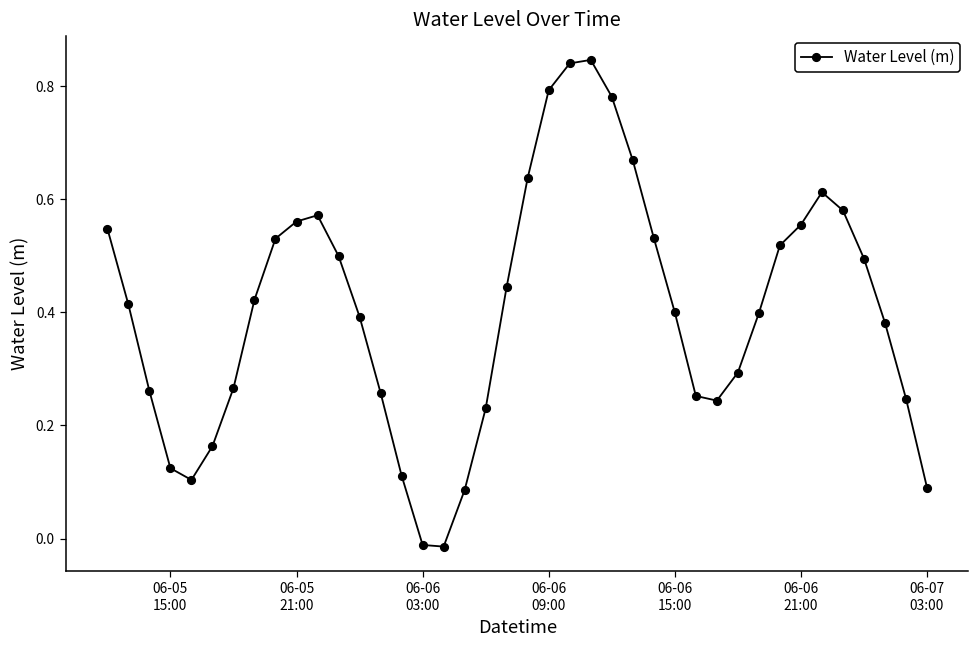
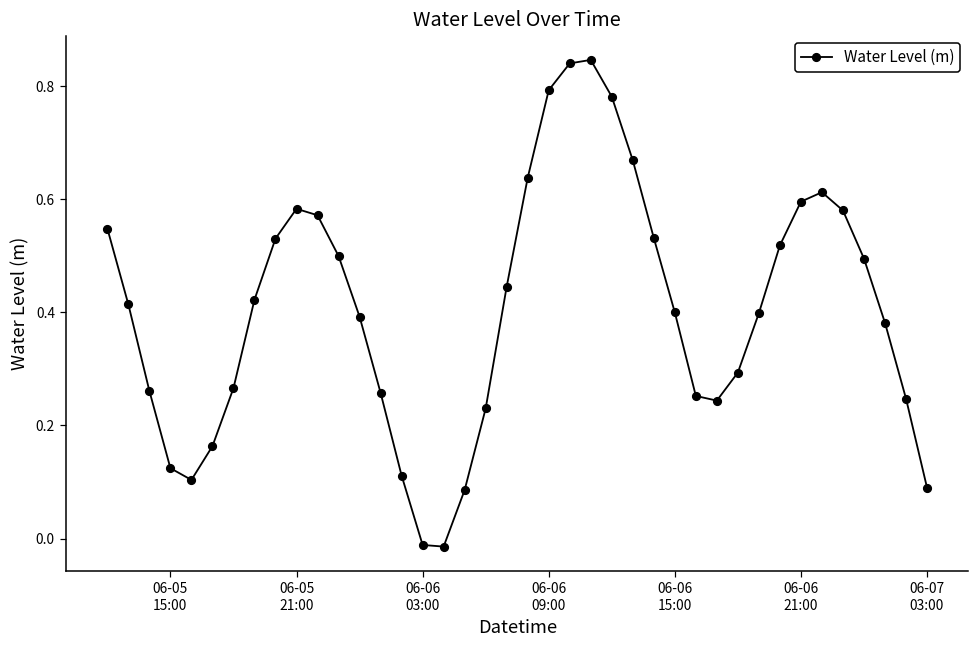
06-05 21:00: 0.56 -> 0.58
06-06 21:00: 0.56 -> 0.60
